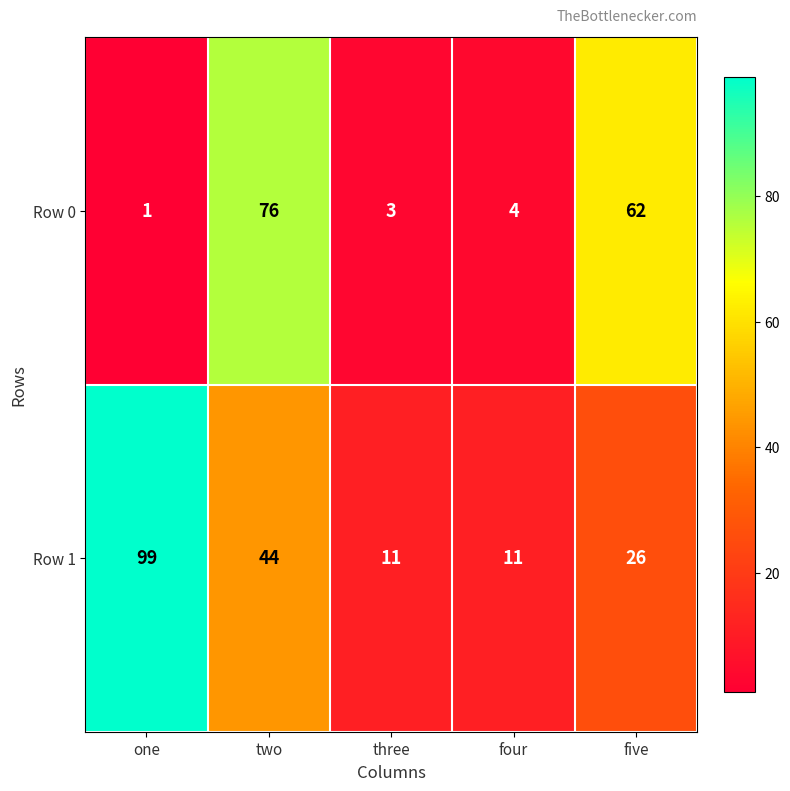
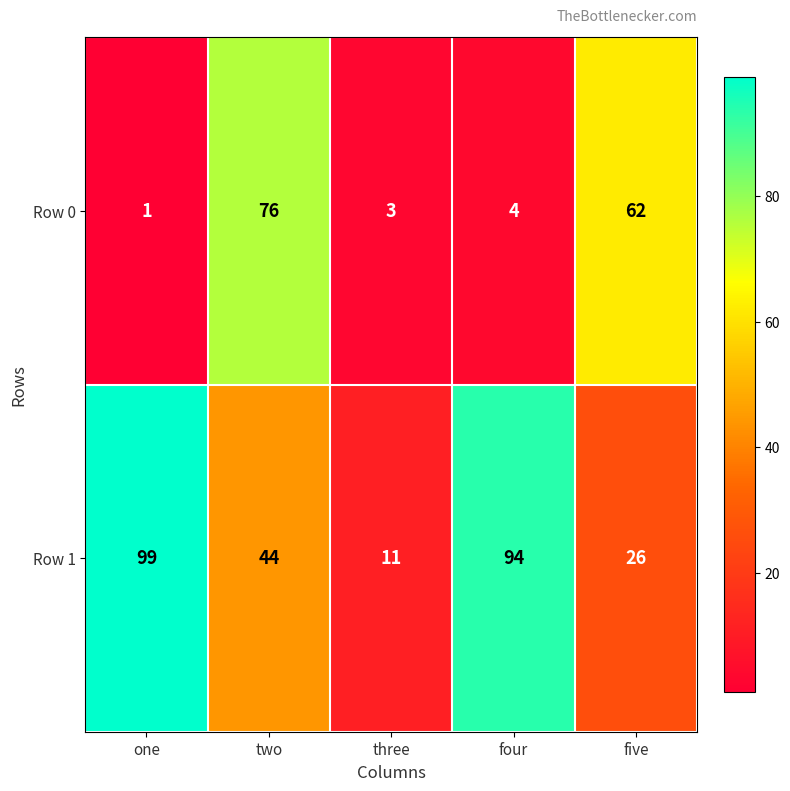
Row 1, four: 11 -> 94
